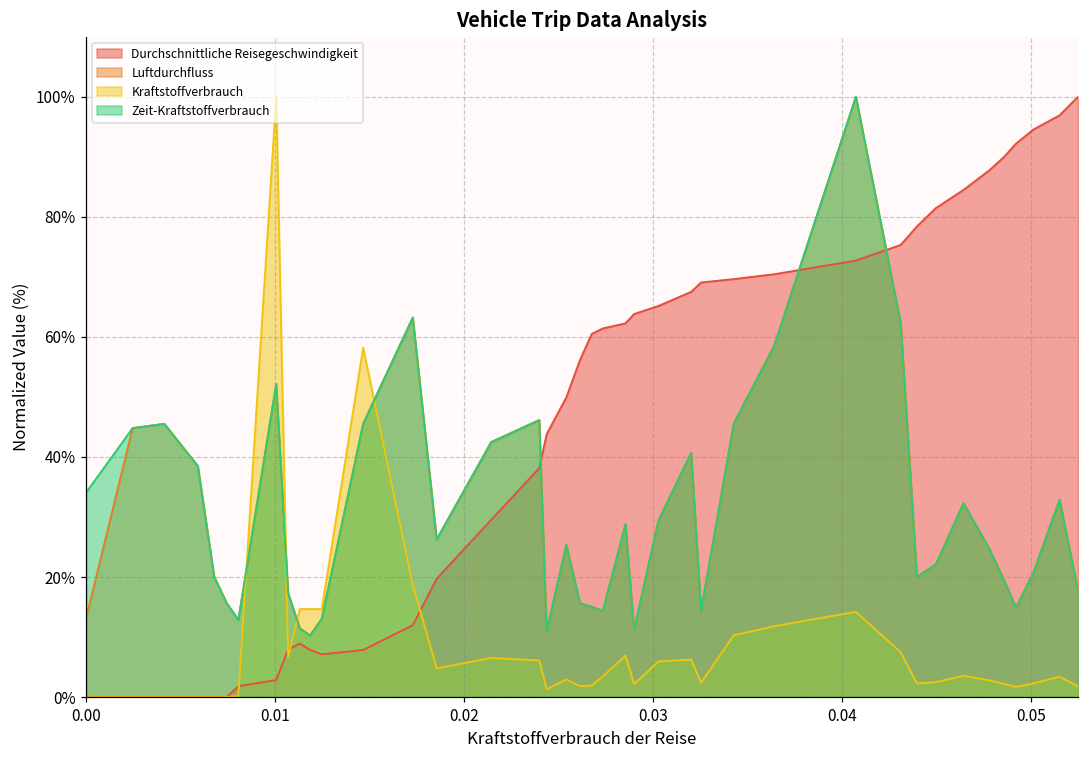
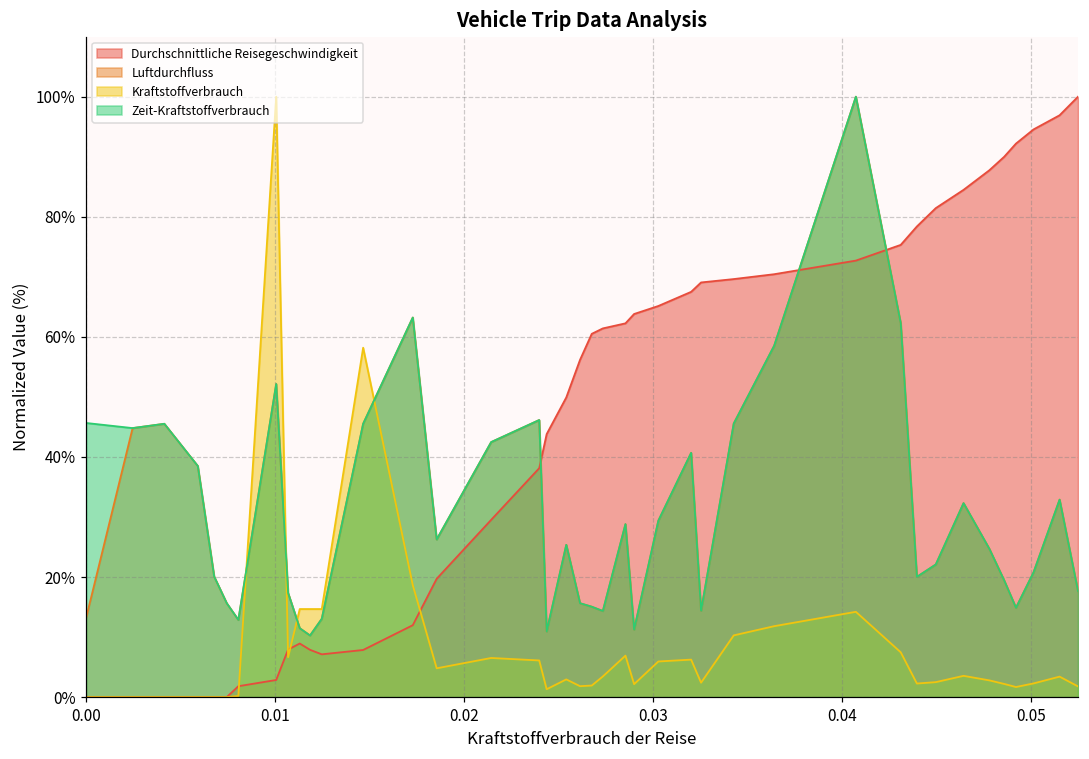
Zeit-Kraftstoffverbrauch, 0.00: 34% -> 46%
